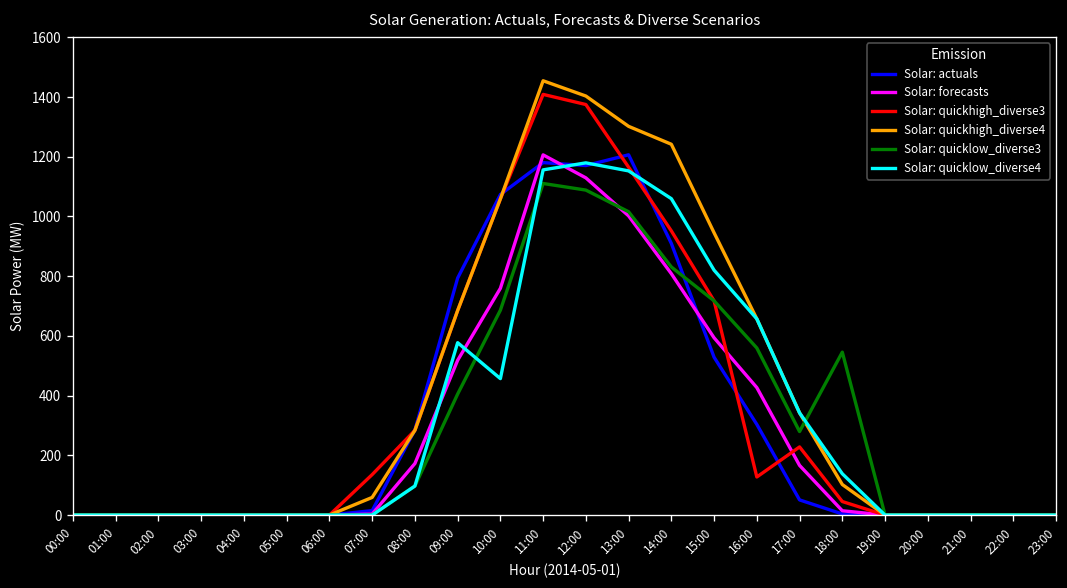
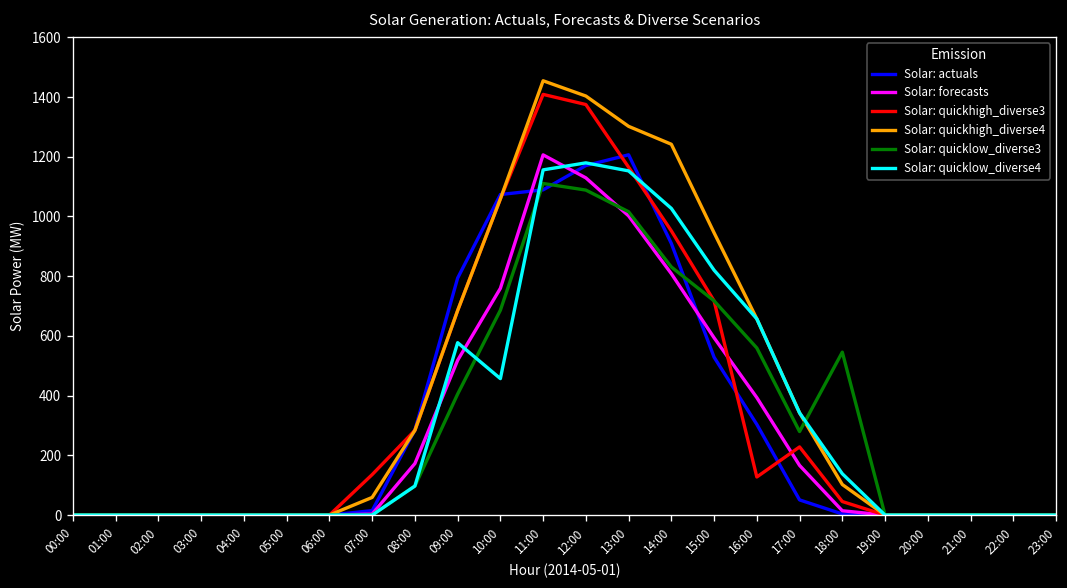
Solar: actuals, 11:00: 1180 -> 1090
Solar: quicklow_diverse4, 14:00: 1060 -> 1030
Solar: forecasts, 16:00: 430 -> 390
